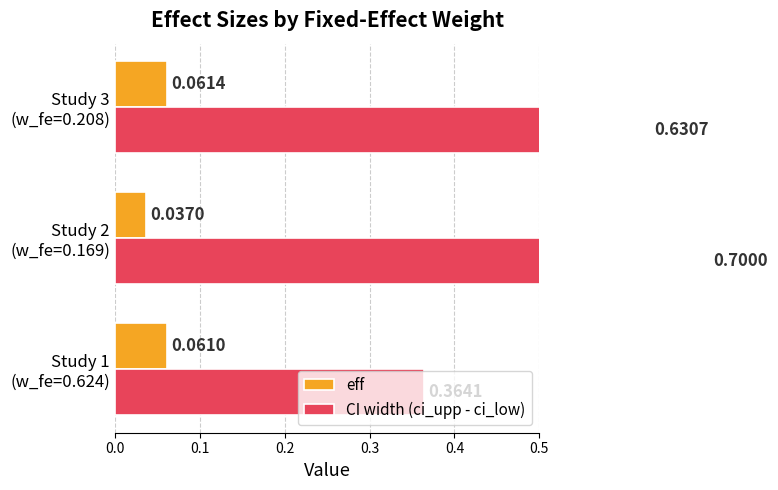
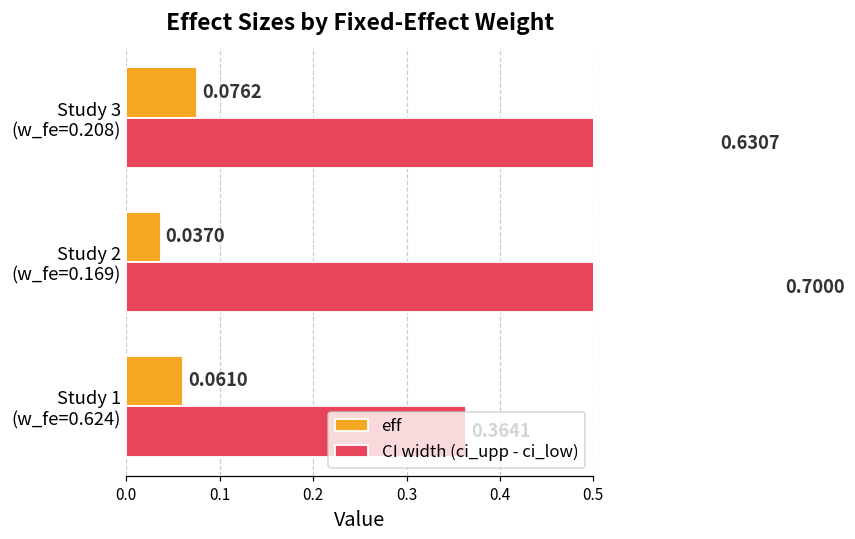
eff, Study 3 (w_fe=0.208): 0.0614 -> 0.0762
